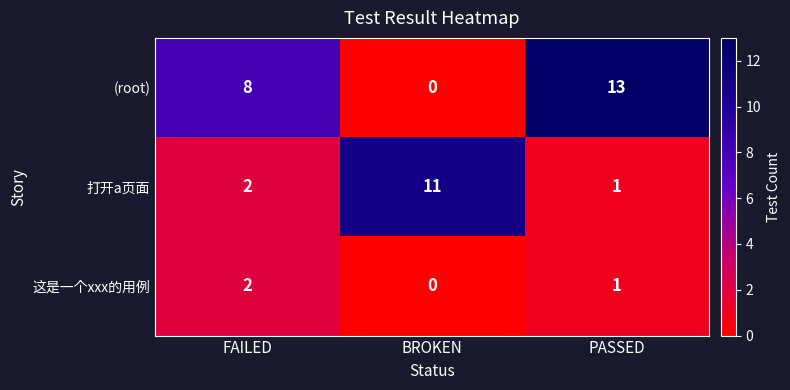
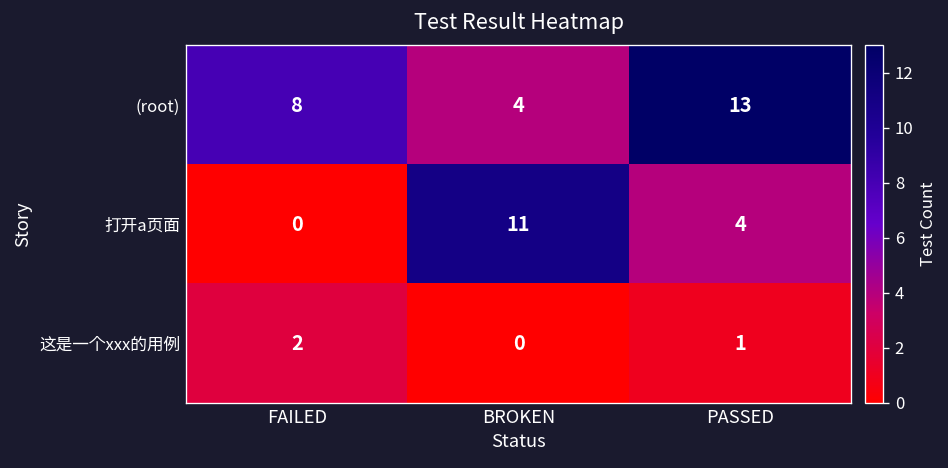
(root), BROKEN: 0 -> 4
打开a页面, FAILED: 2 -> 0
打开a页面, PASSED: 1 -> 4
